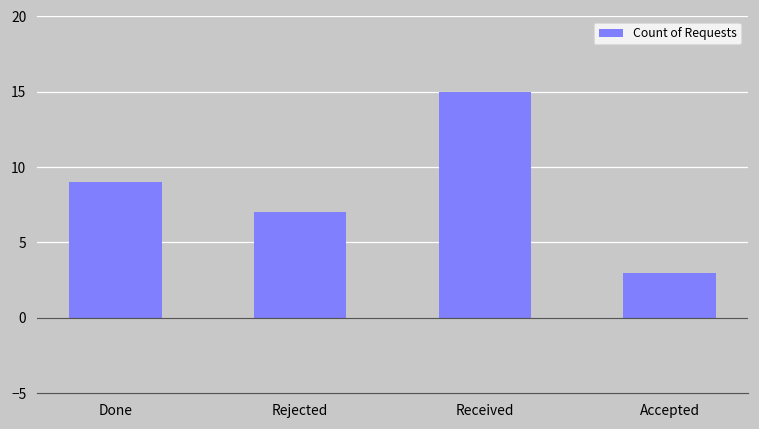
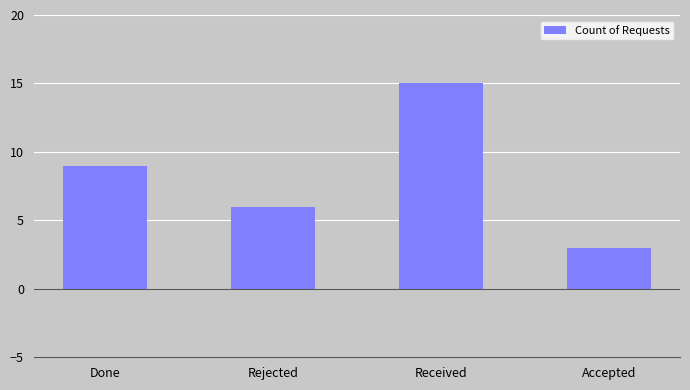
Rejected: 7 -> 6
